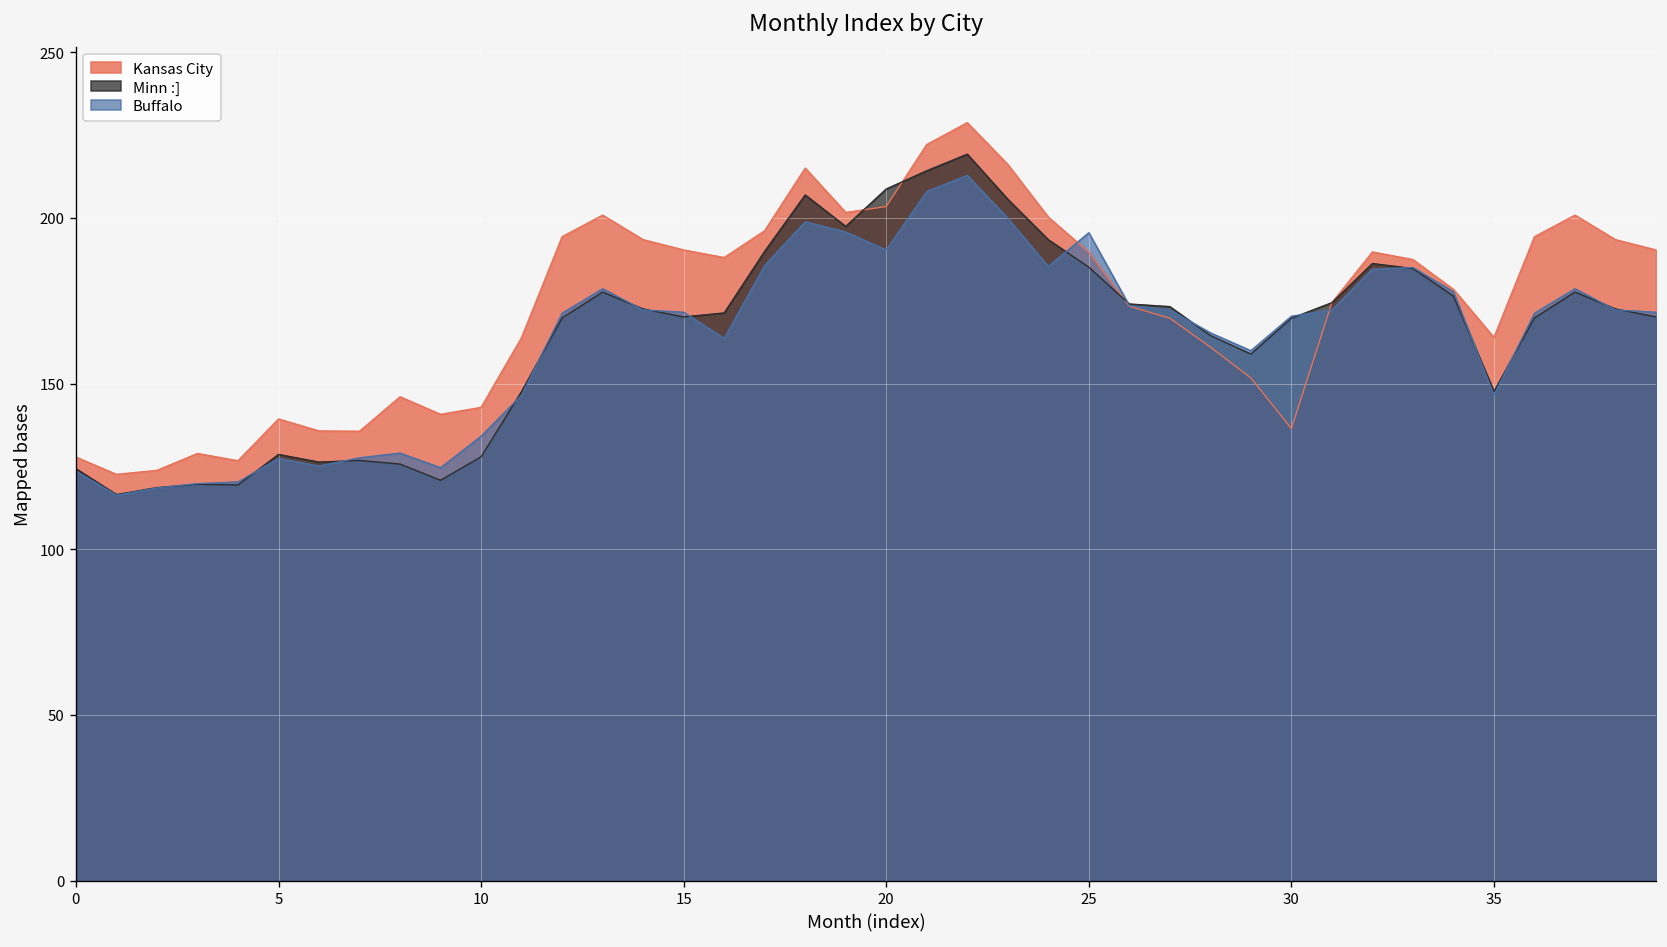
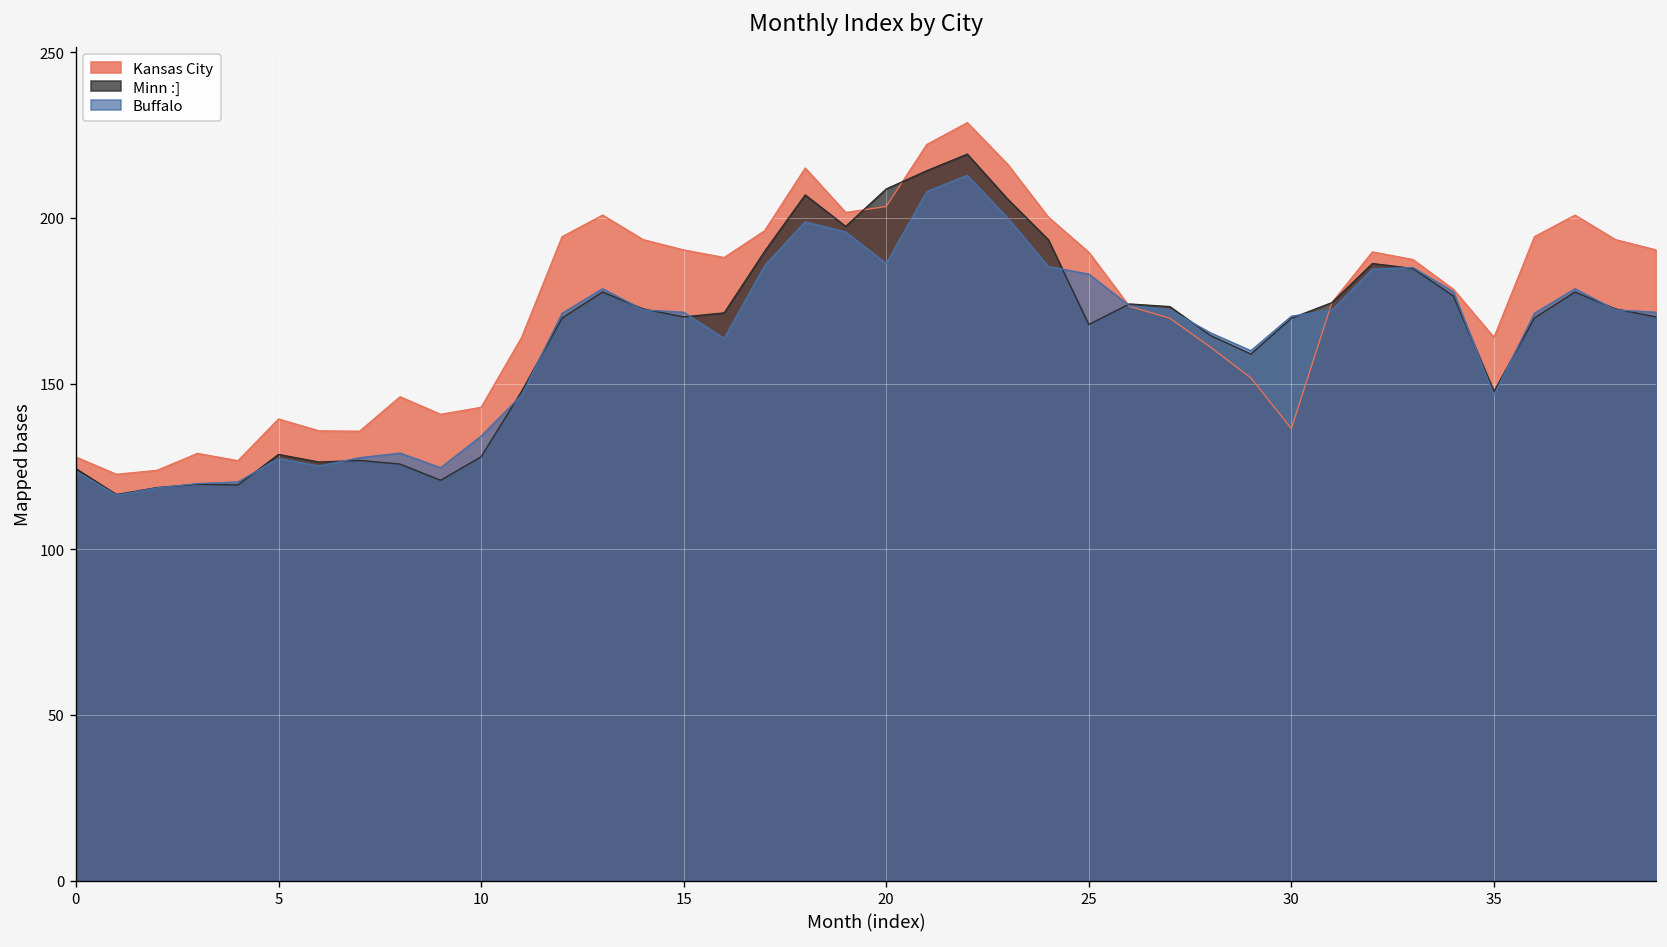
Buffalo, 20: 190 -> 186
Minn :], 25: 185 -> 168
Buffalo, 25: 196 -> 183
